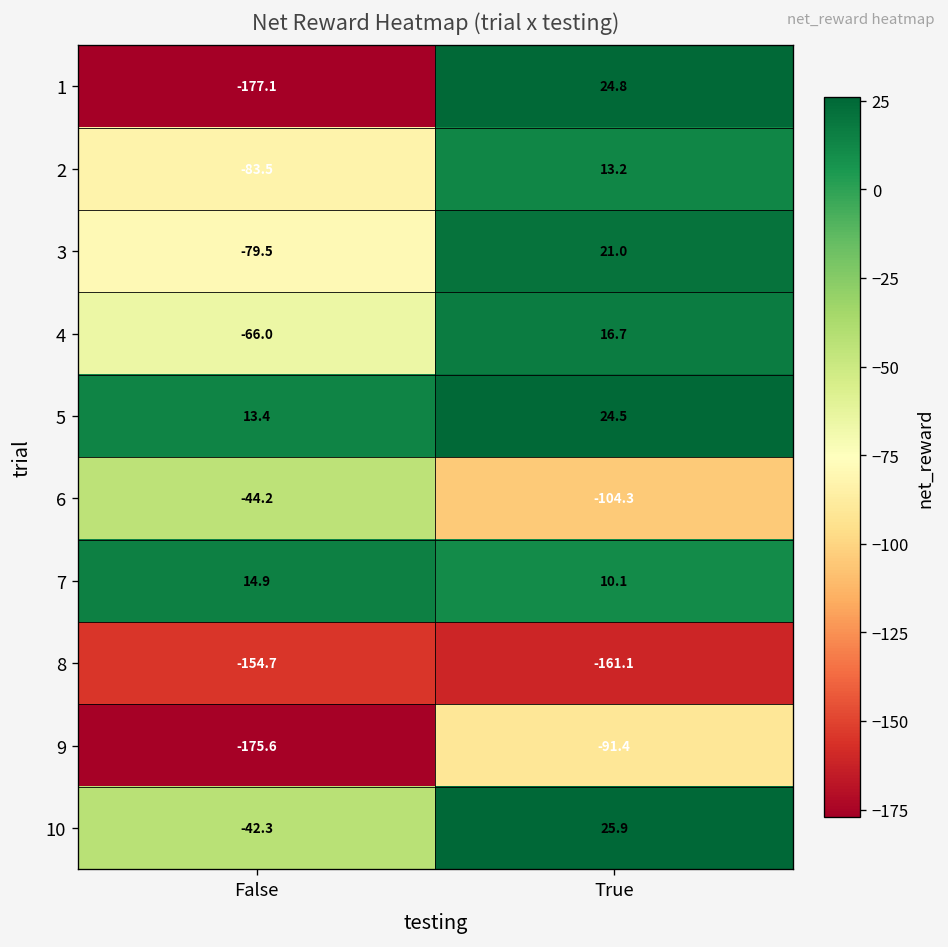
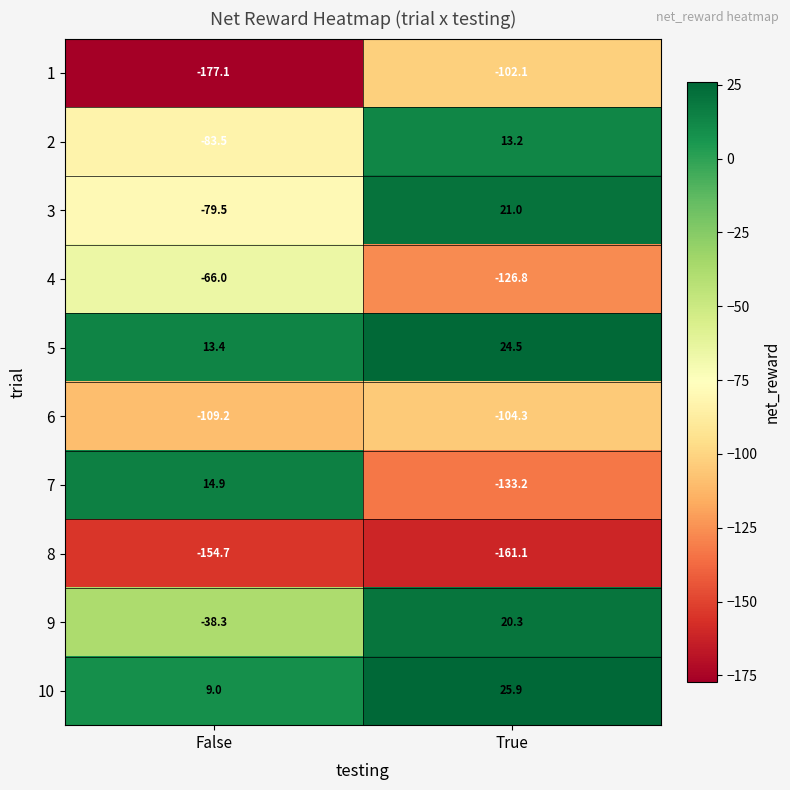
1, True: 24.8 -> -102.1
4, True: 16.7 -> -126.8
6, False: -44.2 -> -109.2
7, True: 10.1 -> -133.2
9, False: -175.6 -> -38.3
9, True: -91.4 -> 20.3
10, False: -42.3 -> 9.0
